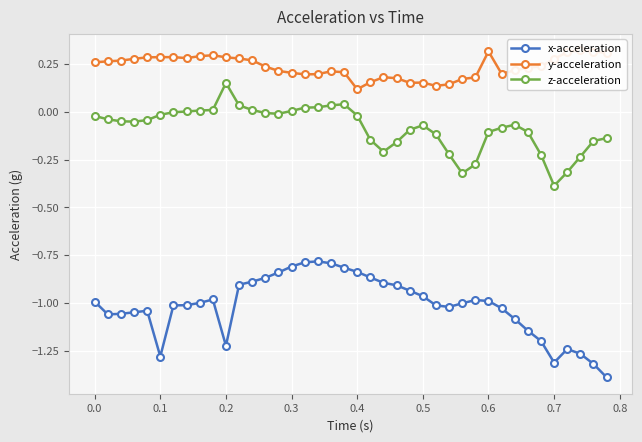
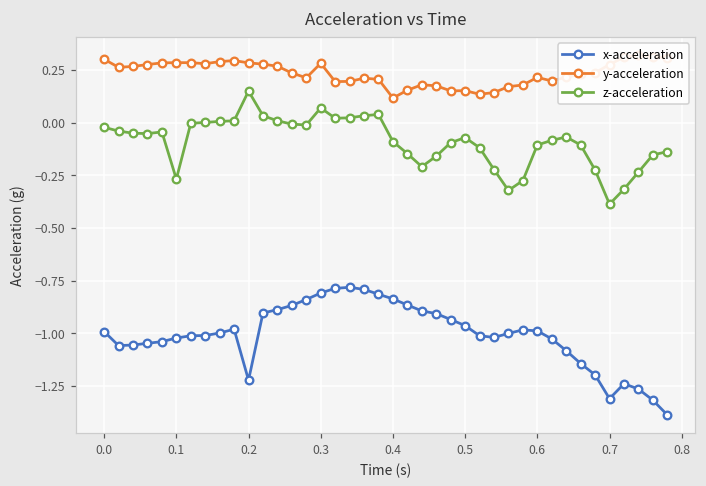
y-acceleration, 0.0: 0.26 -> 0.30
x-acceleration, 0.1: -1.28 -> -1.02
z-acceleration, 0.1: -0.02 -> -0.27
y-acceleration, 0.3: 0.20 -> 0.28
z-acceleration, 0.3: 0.00 -> 0.07
z-acceleration, 0.4: -0.02 -> -0.09
y-acceleration, 0.6: 0.32 -> 0.22
